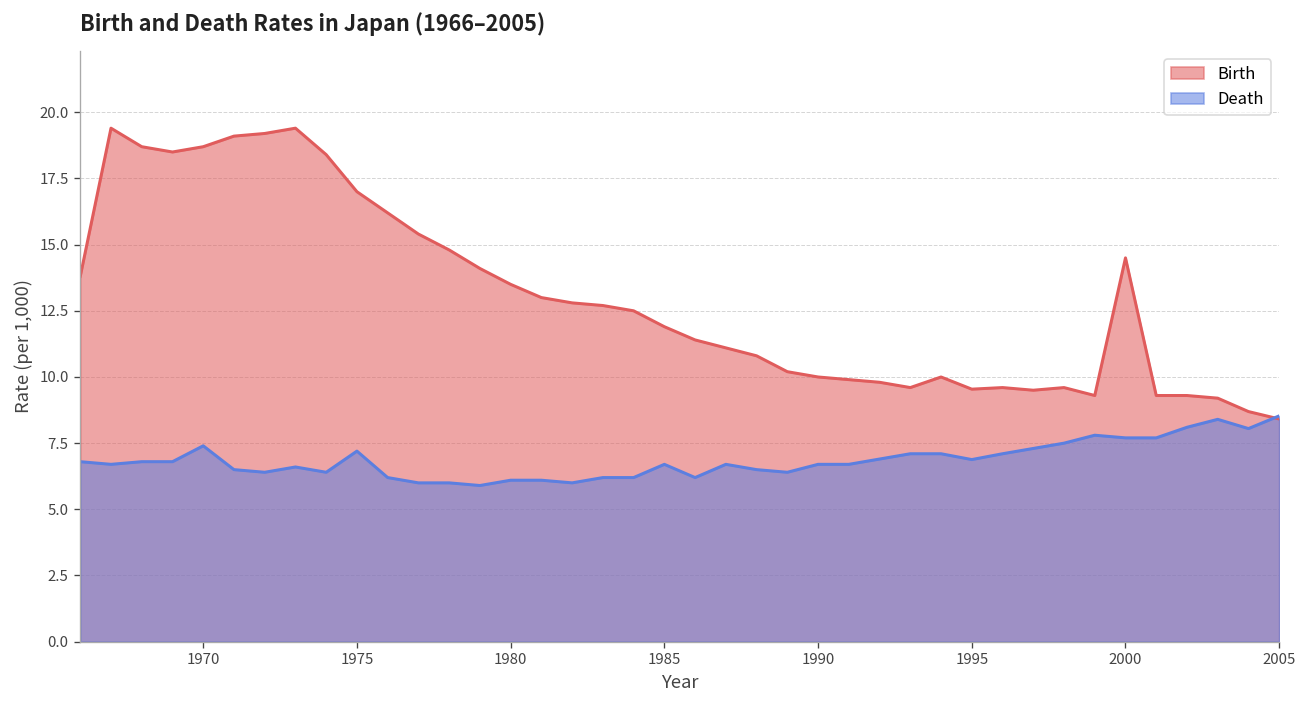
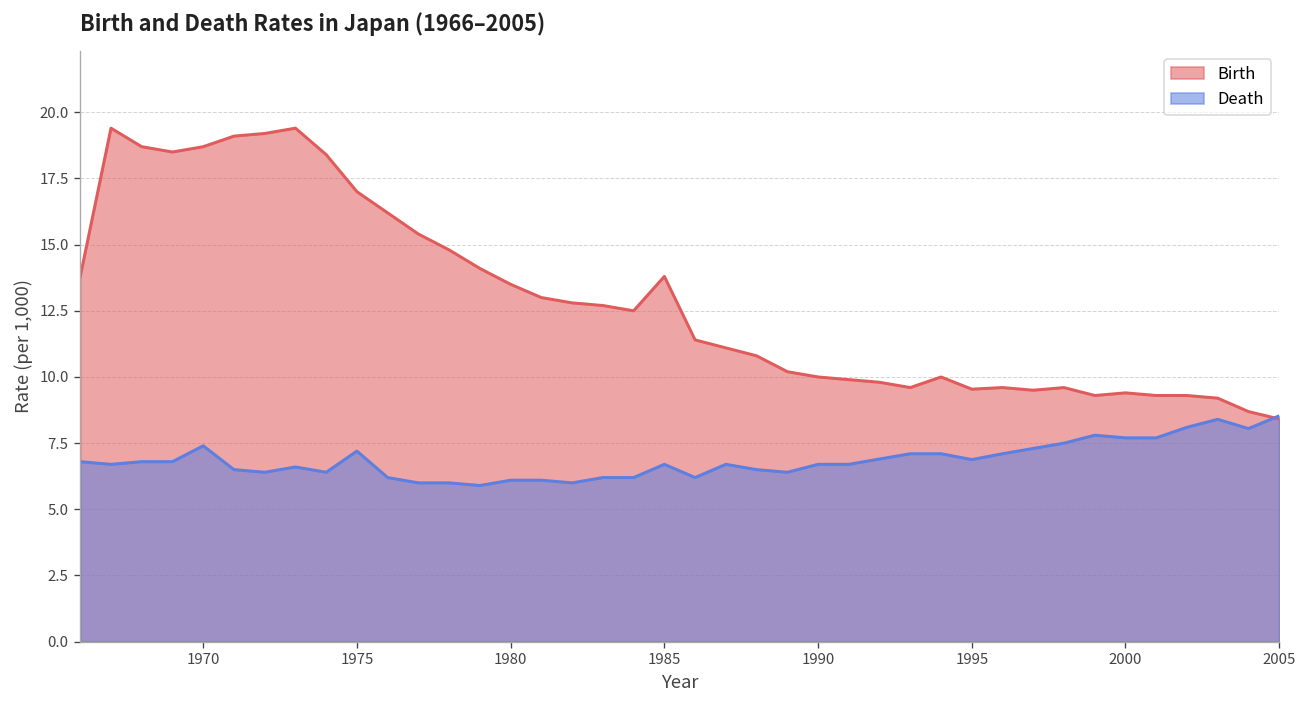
Birth, 1985: 11.9 -> 13.8
Birth, 2000: 14.5 -> 9.4
